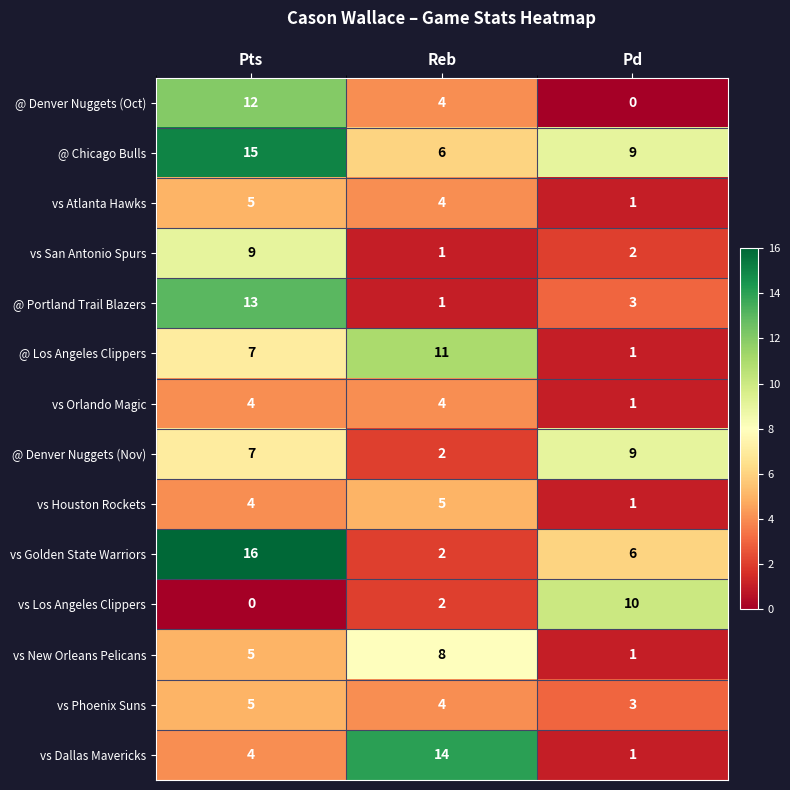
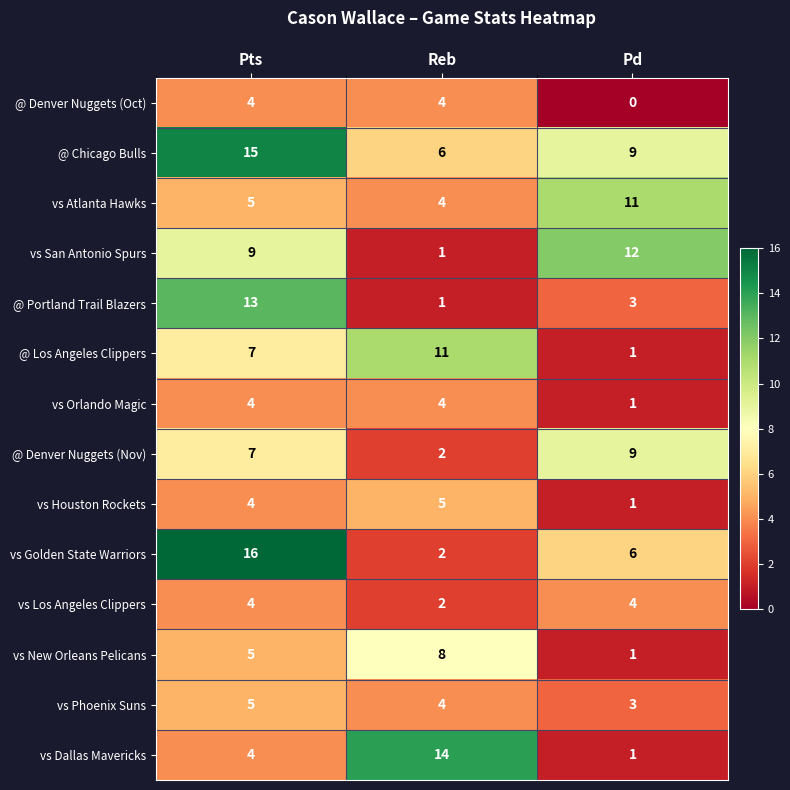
@ Denver Nuggets (Oct), Pts: 12 -> 4
vs Atlanta Hawks, Pd: 1 -> 11
vs San Antonio Spurs, Pd: 2 -> 12
vs Los Angeles Clippers, Pts: 0 -> 4
vs Los Angeles Clippers, Pd: 10 -> 4
